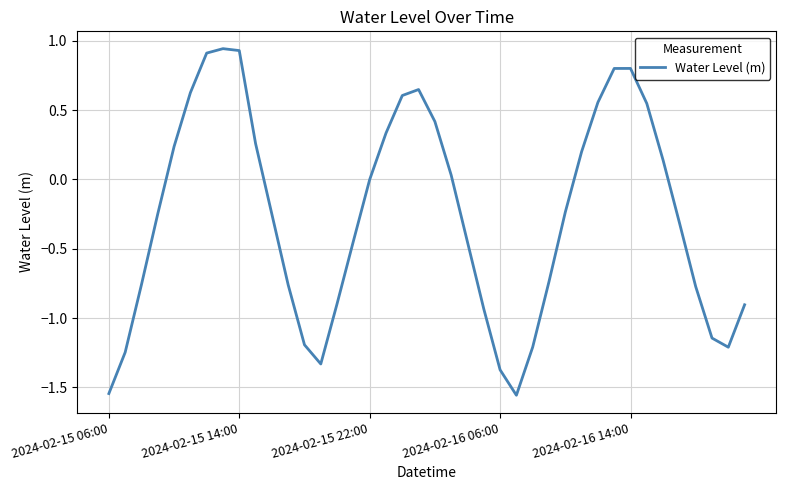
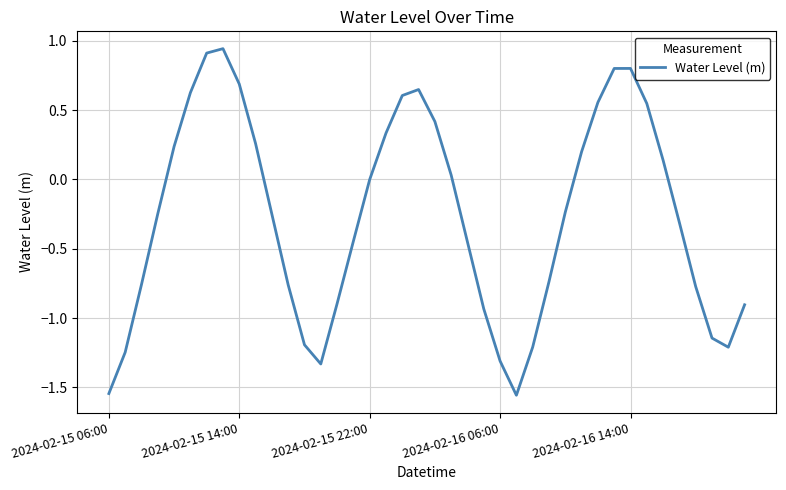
2024-02-15 14:00: 0.93 -> 0.69
2024-02-16 06:00: -1.37 -> -1.31
